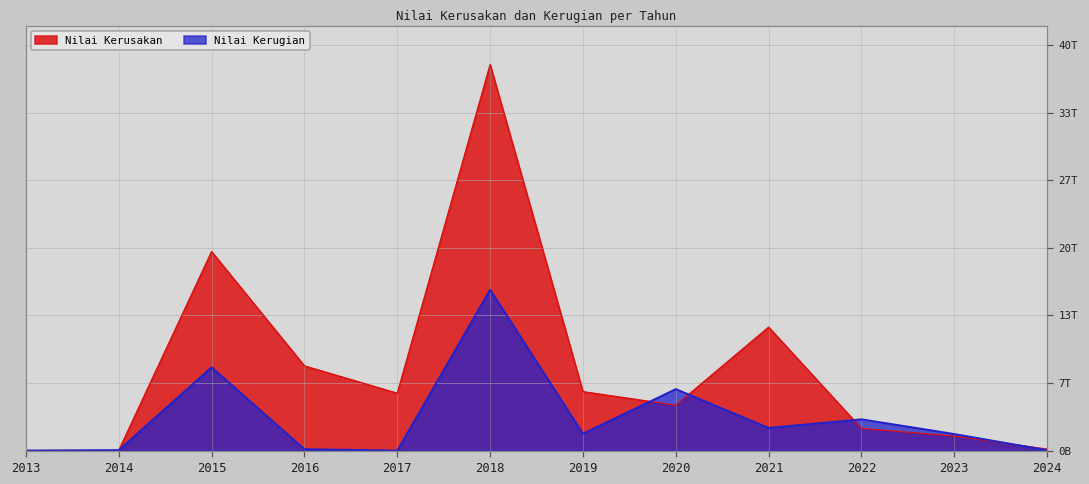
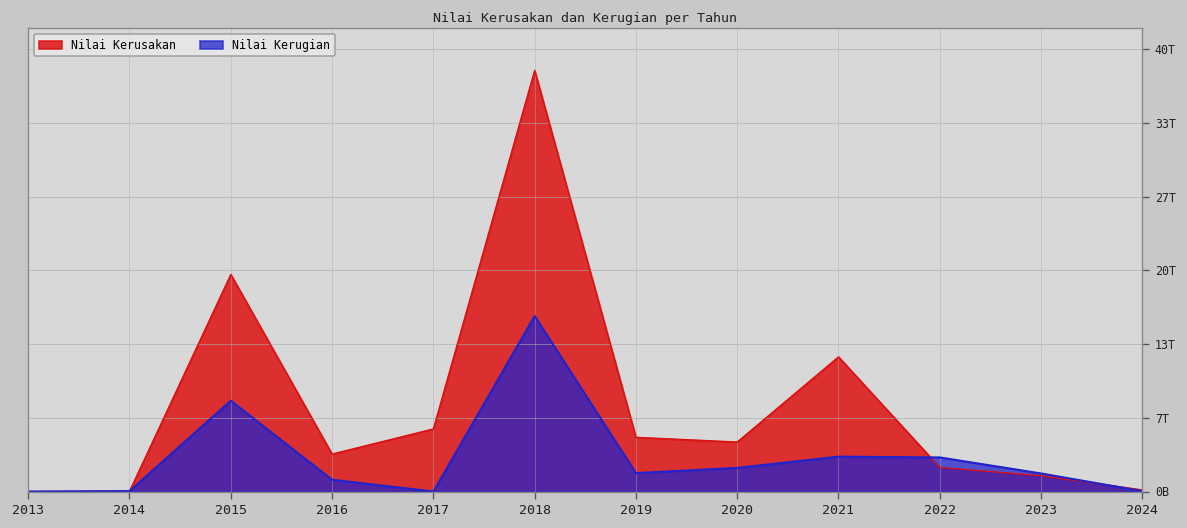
Nilai Kerusakan, 2016: 8T -> 3T
Nilai Kerugian, 2016: 0T -> 1T
Nilai Kerusakan, 2019: 6T -> 5T
Nilai Kerugian, 2020: 6T -> 2T
Nilai Kerugian, 2021: 2T -> 3T
